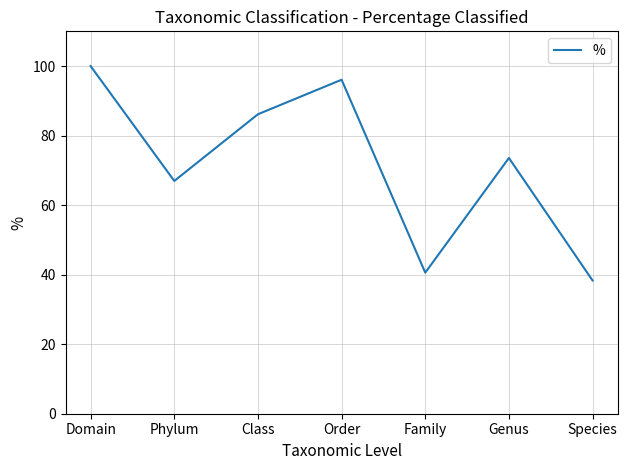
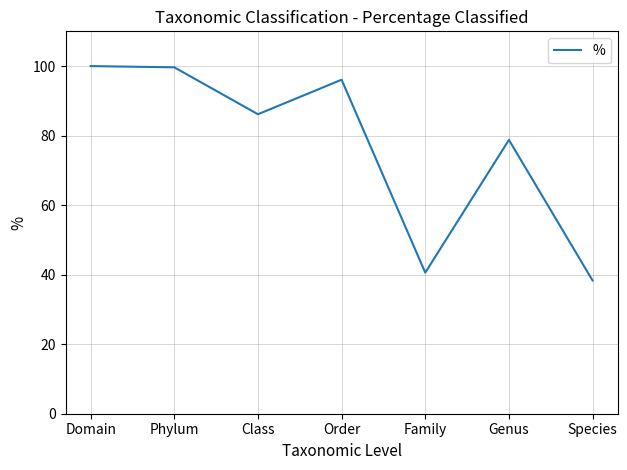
Phylum: 67 -> 100
Genus: 74 -> 79
